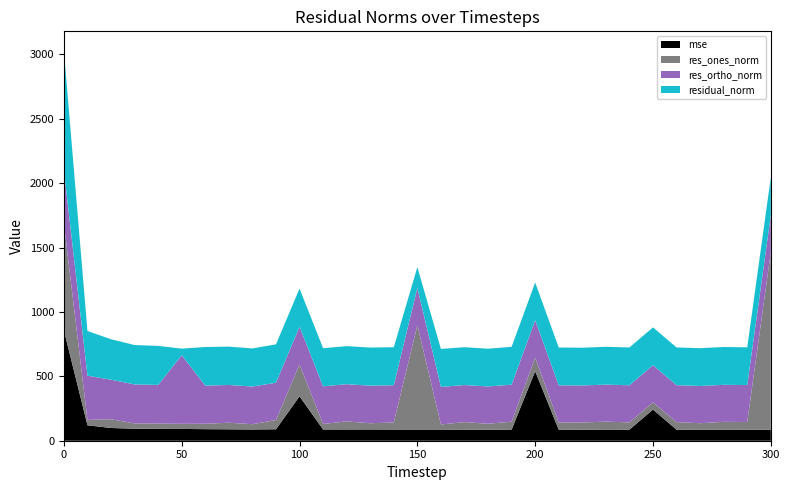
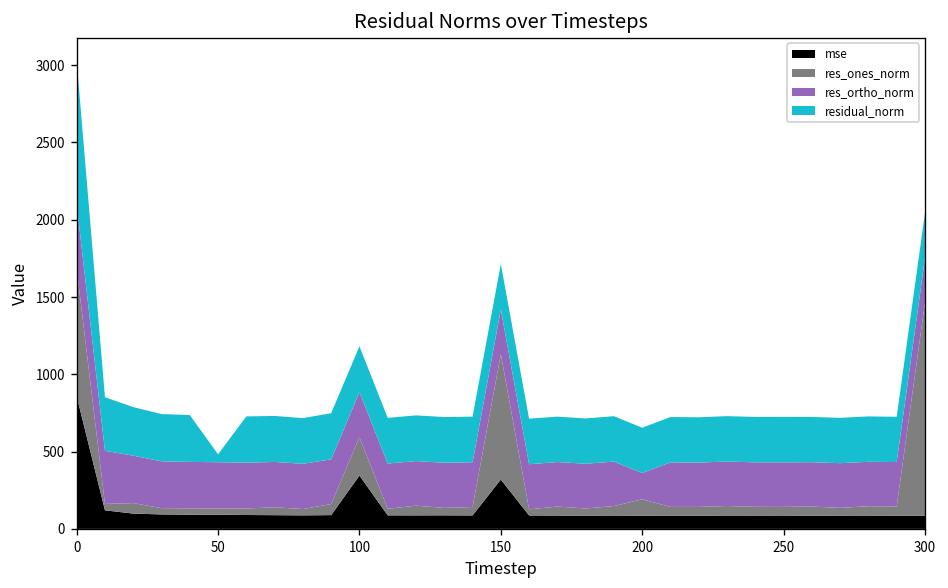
res_ortho_norm, 50: 530 -> 300
mse, 150: 90 -> 320
residual_norm, 150: 160 -> 290
mse, 200: 540 -> 90
res_ortho_norm, 200: 290 -> 170
mse, 250: 240 -> 90
